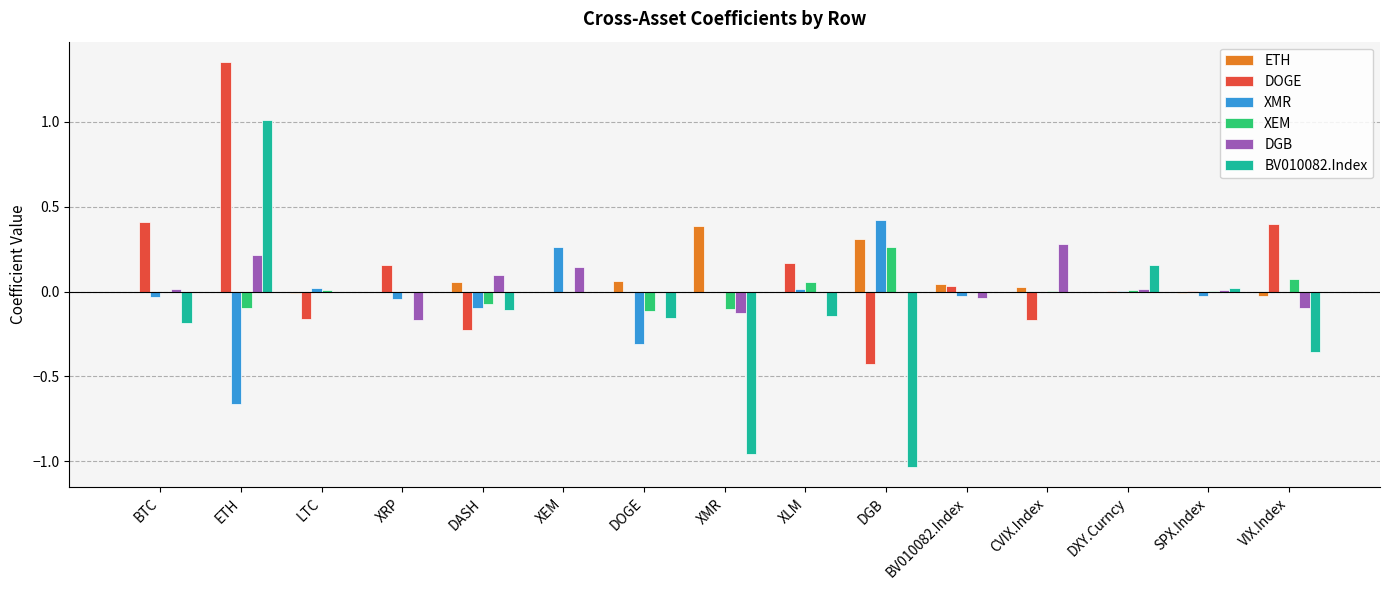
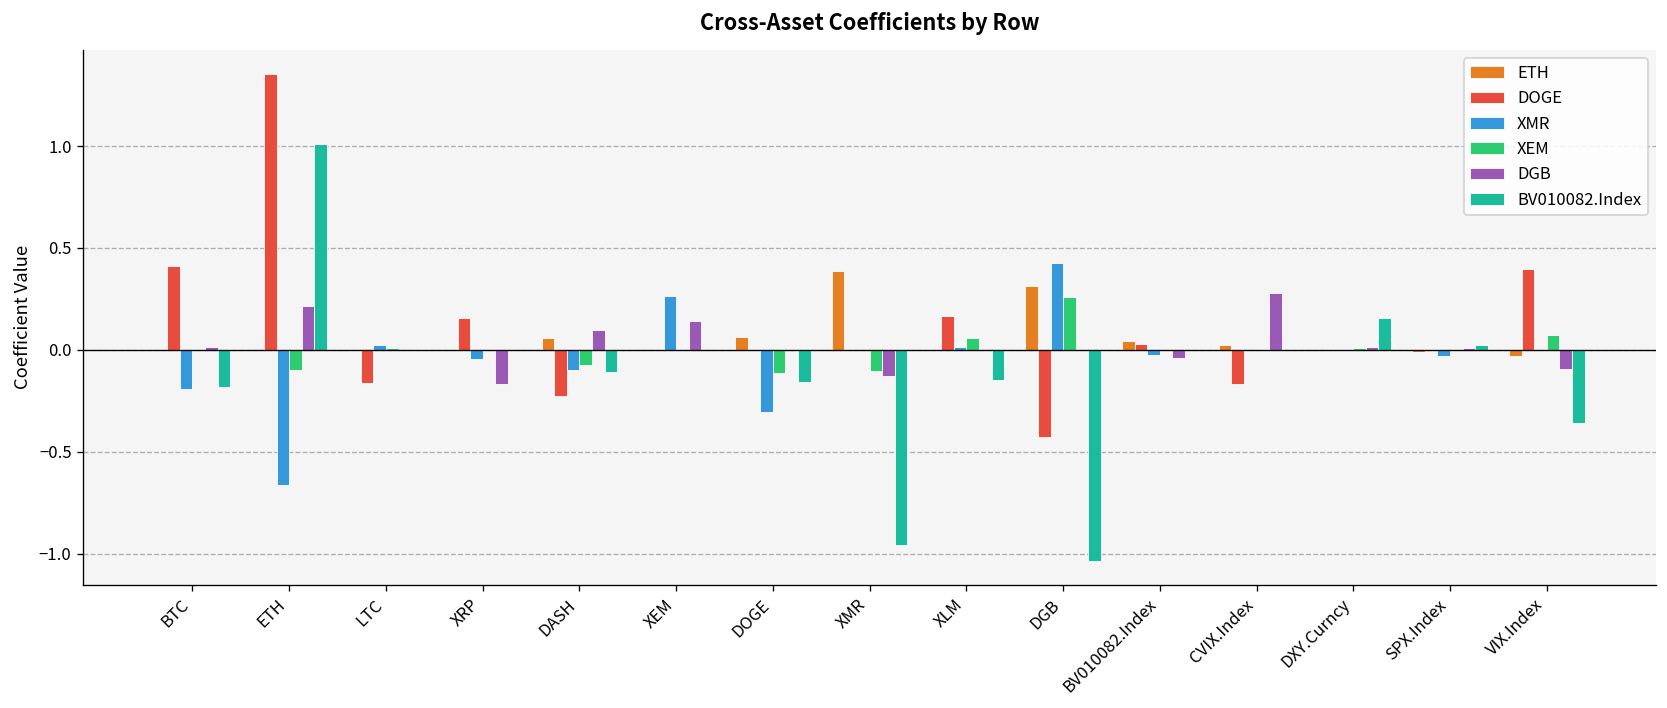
XMR, BTC: -0.03 -> -0.19
